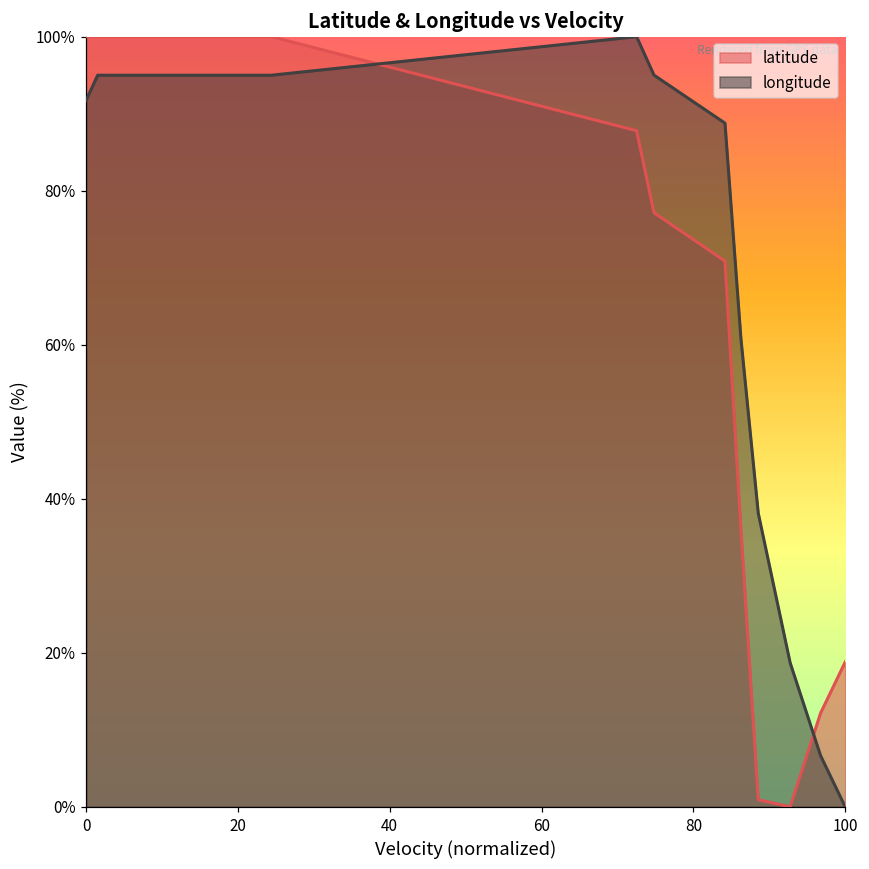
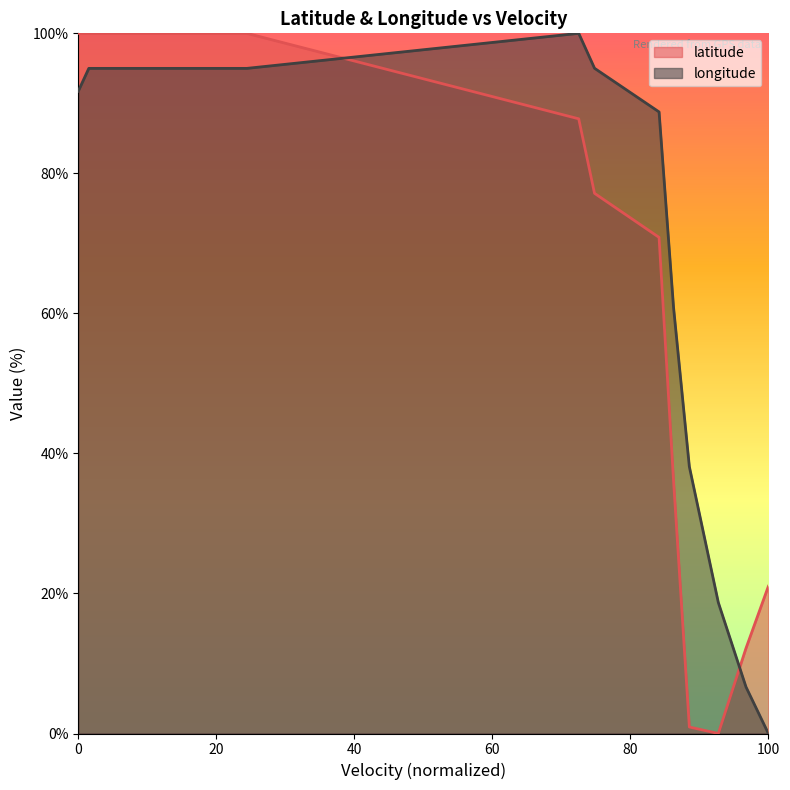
latitude, 100: 19% -> 21%
